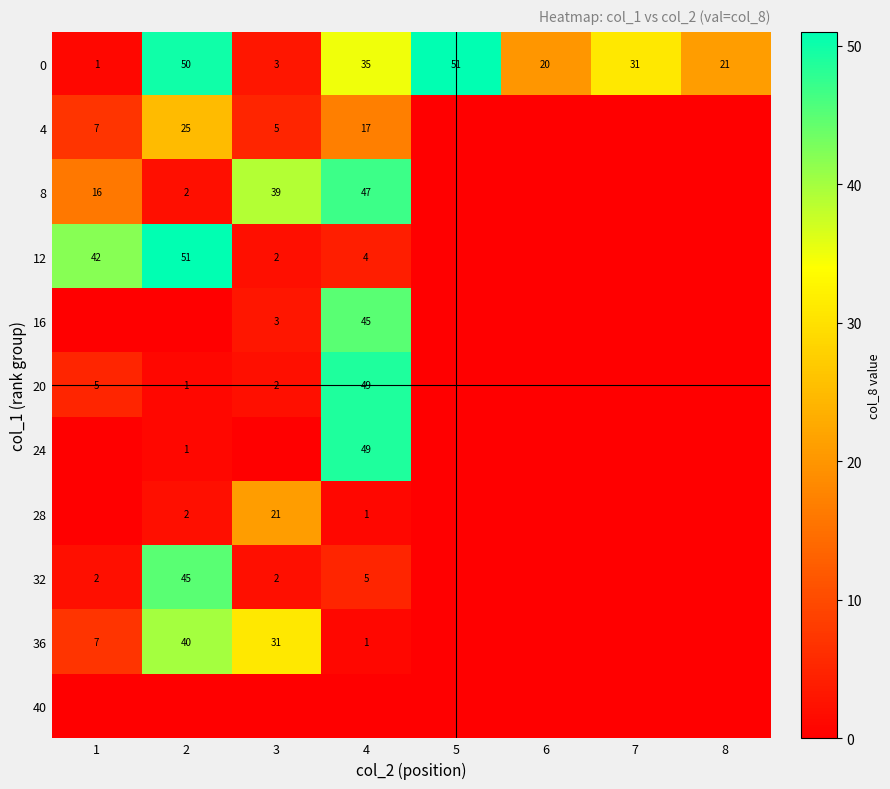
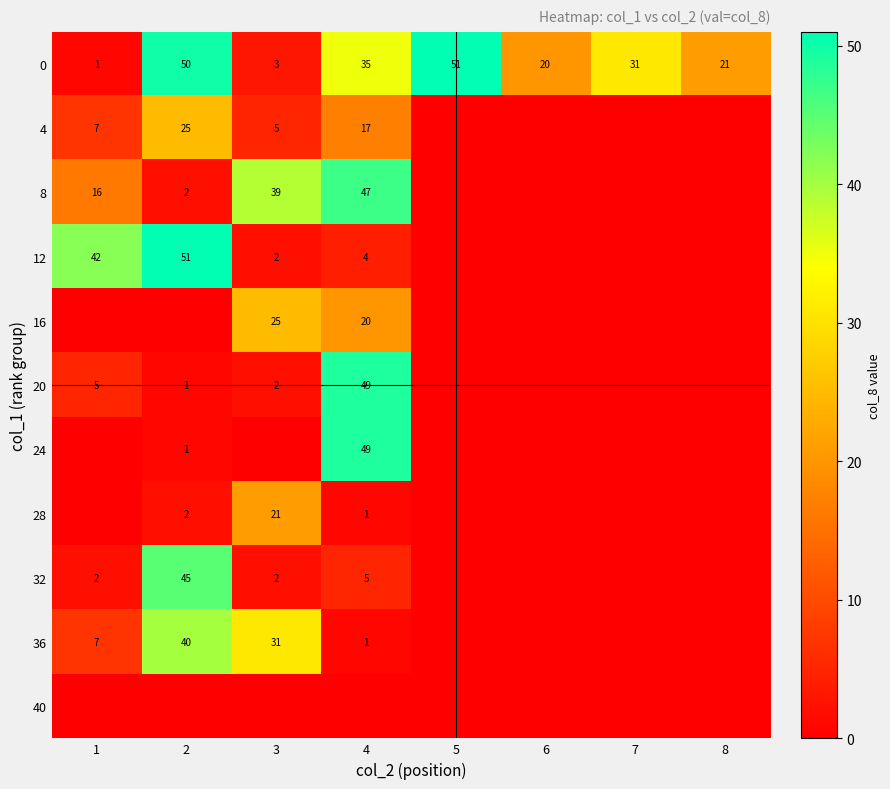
16, 3: 3 -> 25
16, 4: 45 -> 20
